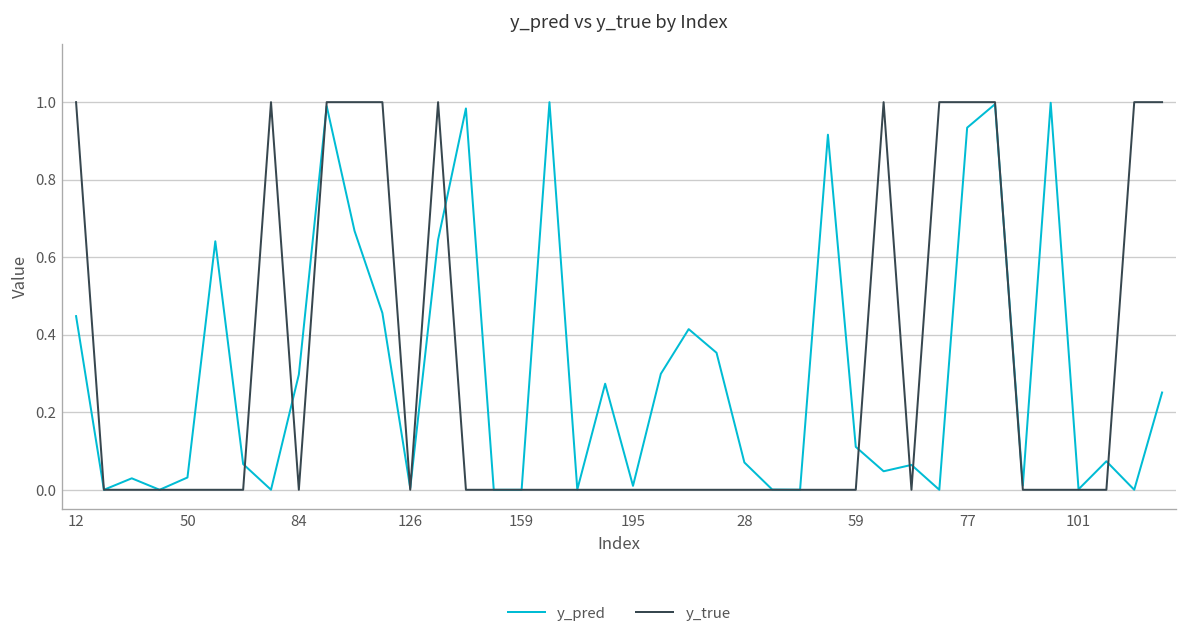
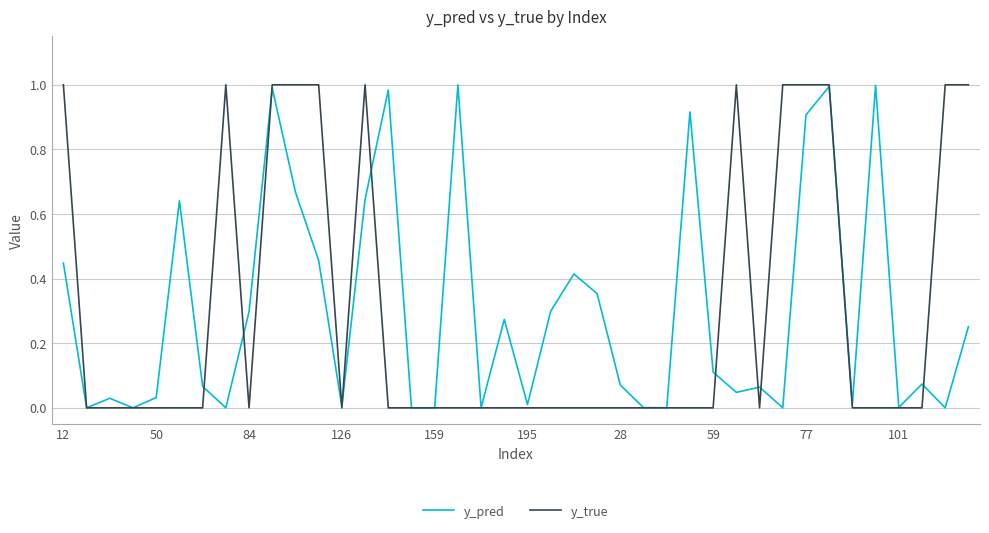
y_pred, 77: 0.93 -> 0.91
